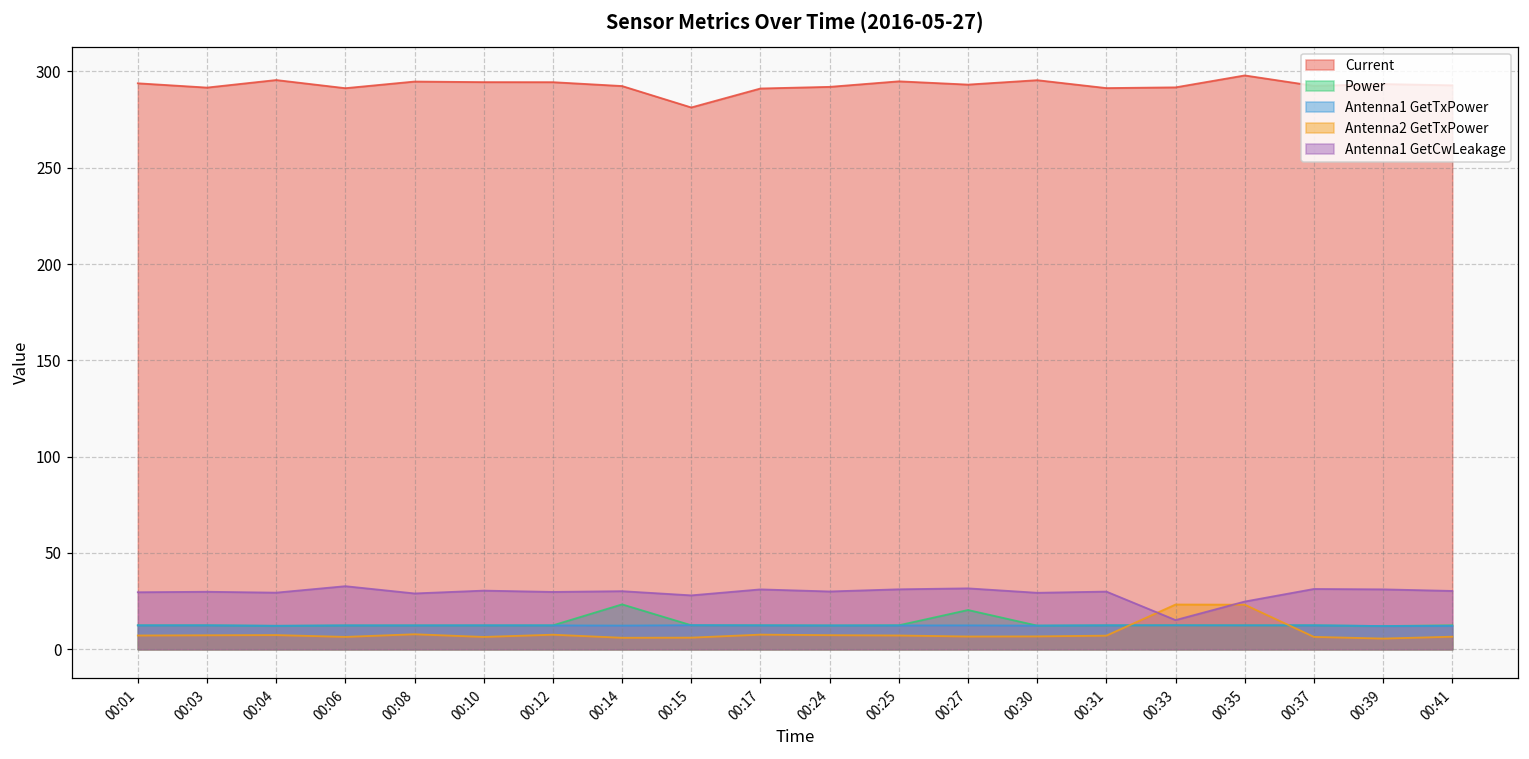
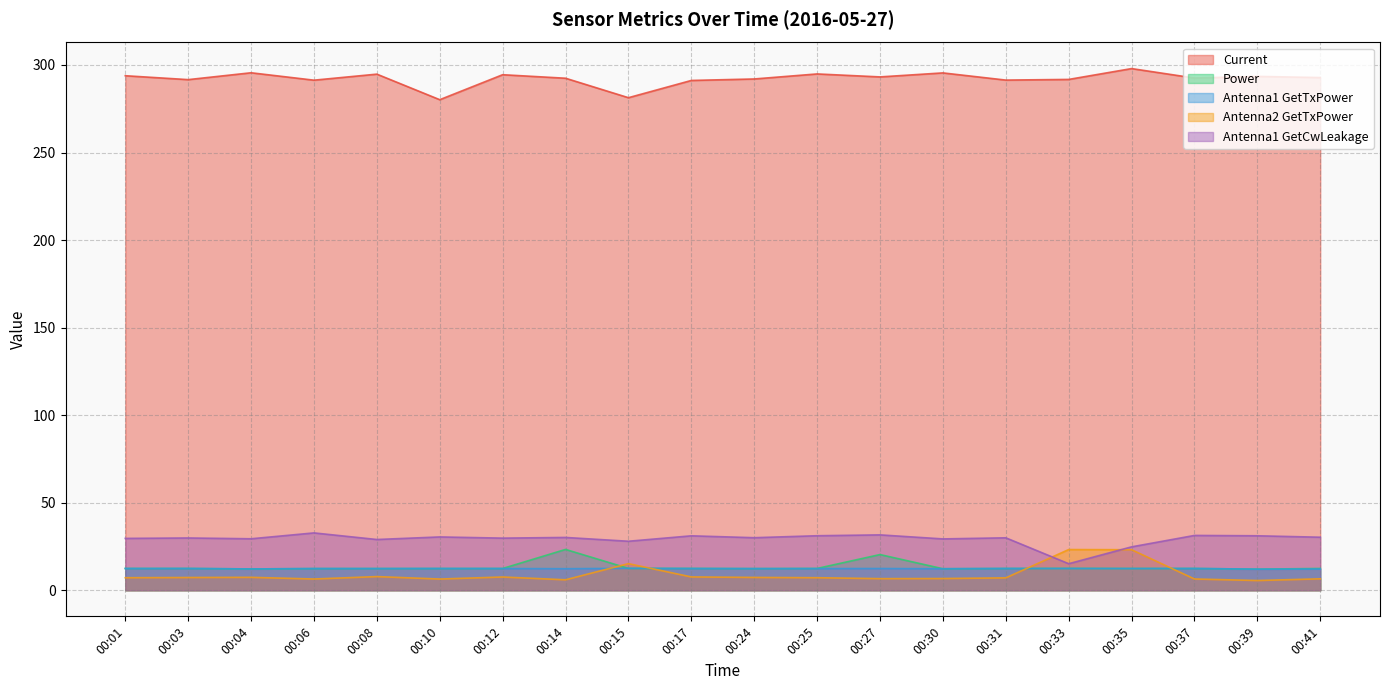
Current, 00:10: 294 -> 280
Antenna2 GetTxPower, 00:15: 6 -> 15
